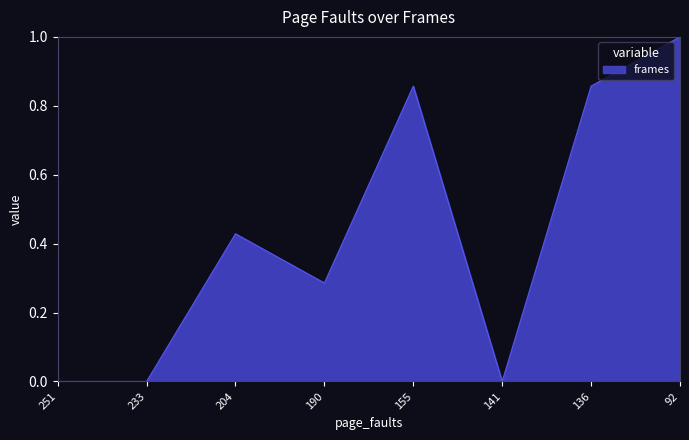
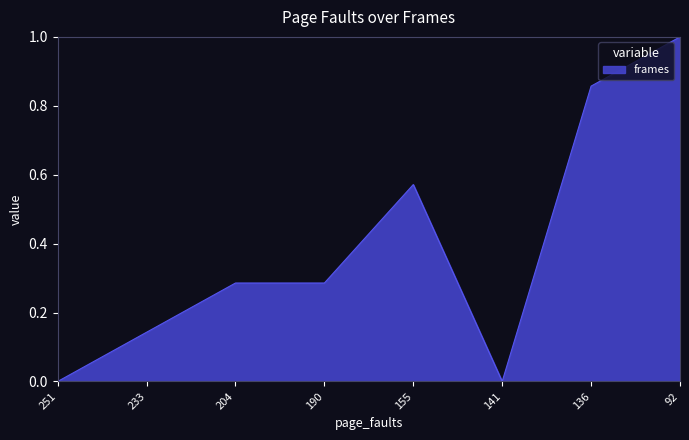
233: 0.00 -> 0.14
204: 0.43 -> 0.29
155: 0.86 -> 0.57
